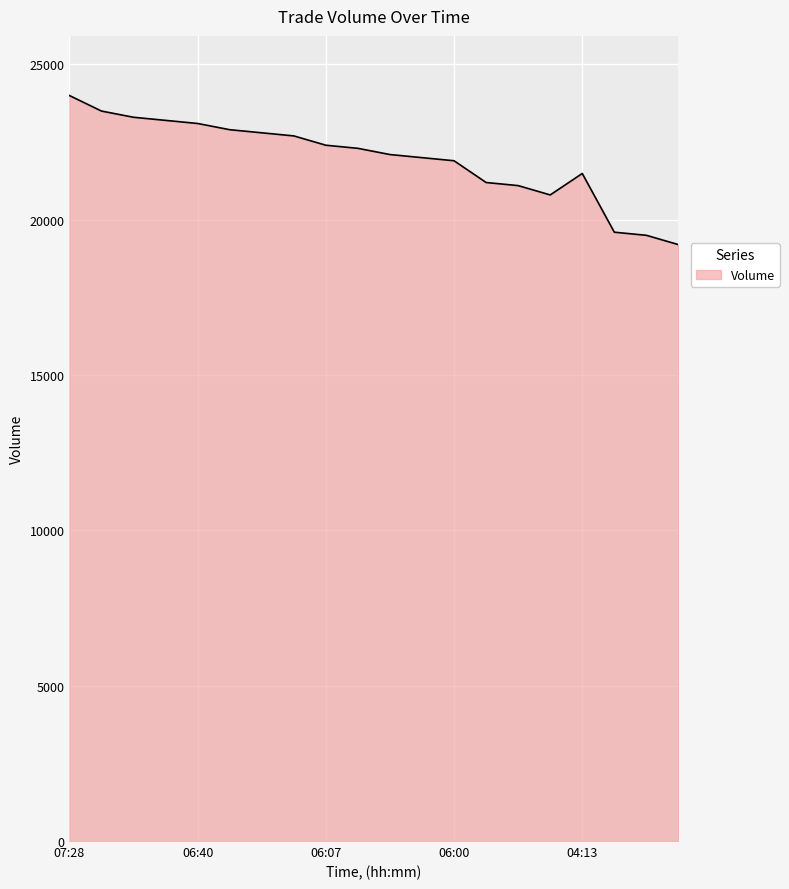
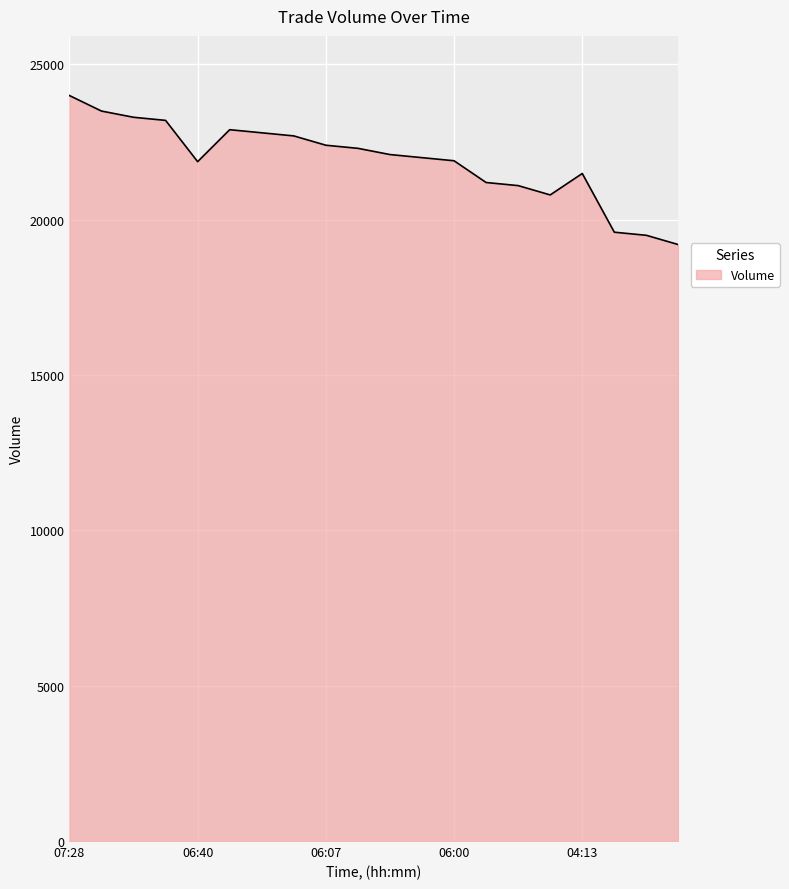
06:40: 23100 -> 21900
